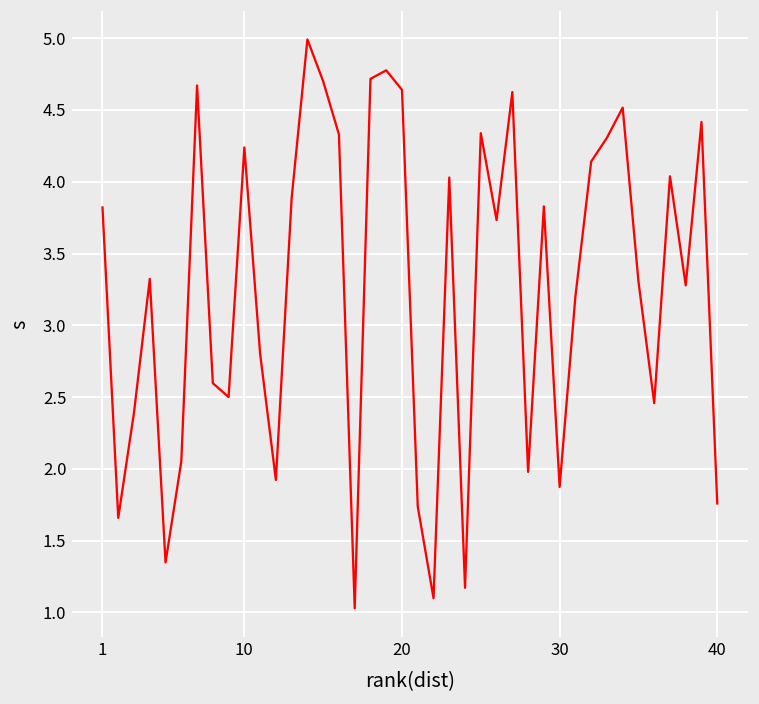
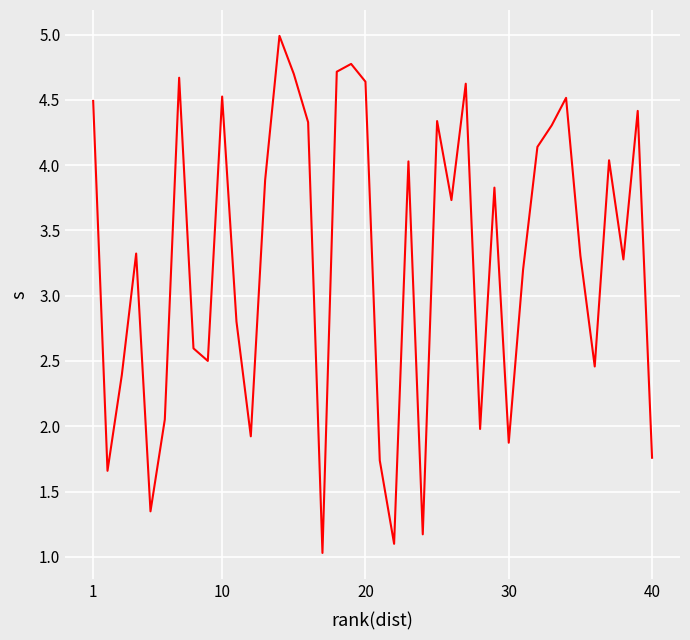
1: 3.82 -> 4.49
10: 4.24 -> 4.53
